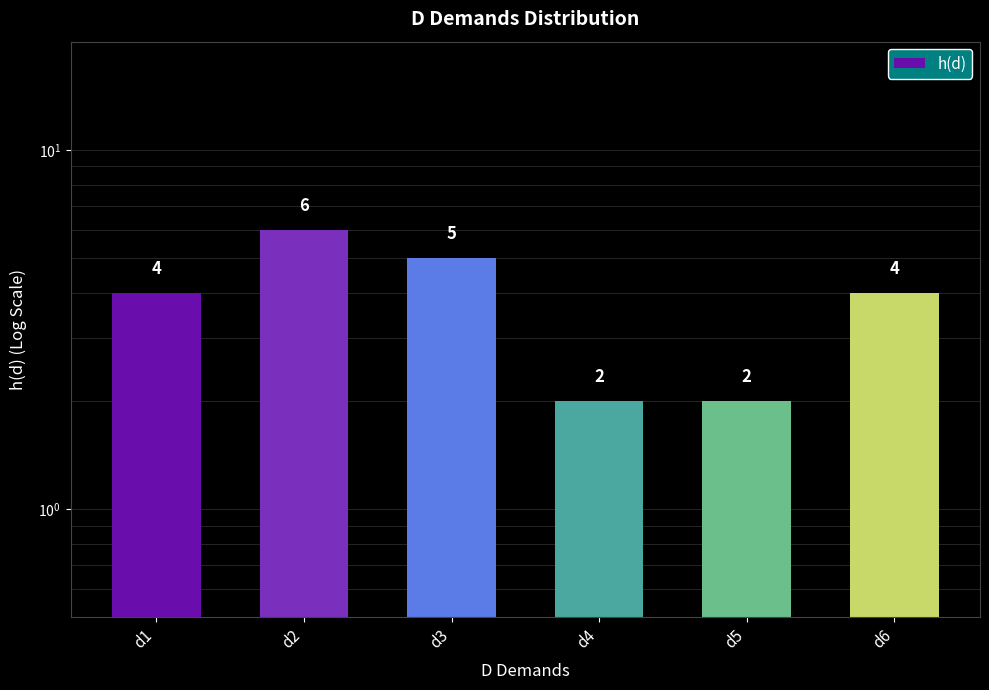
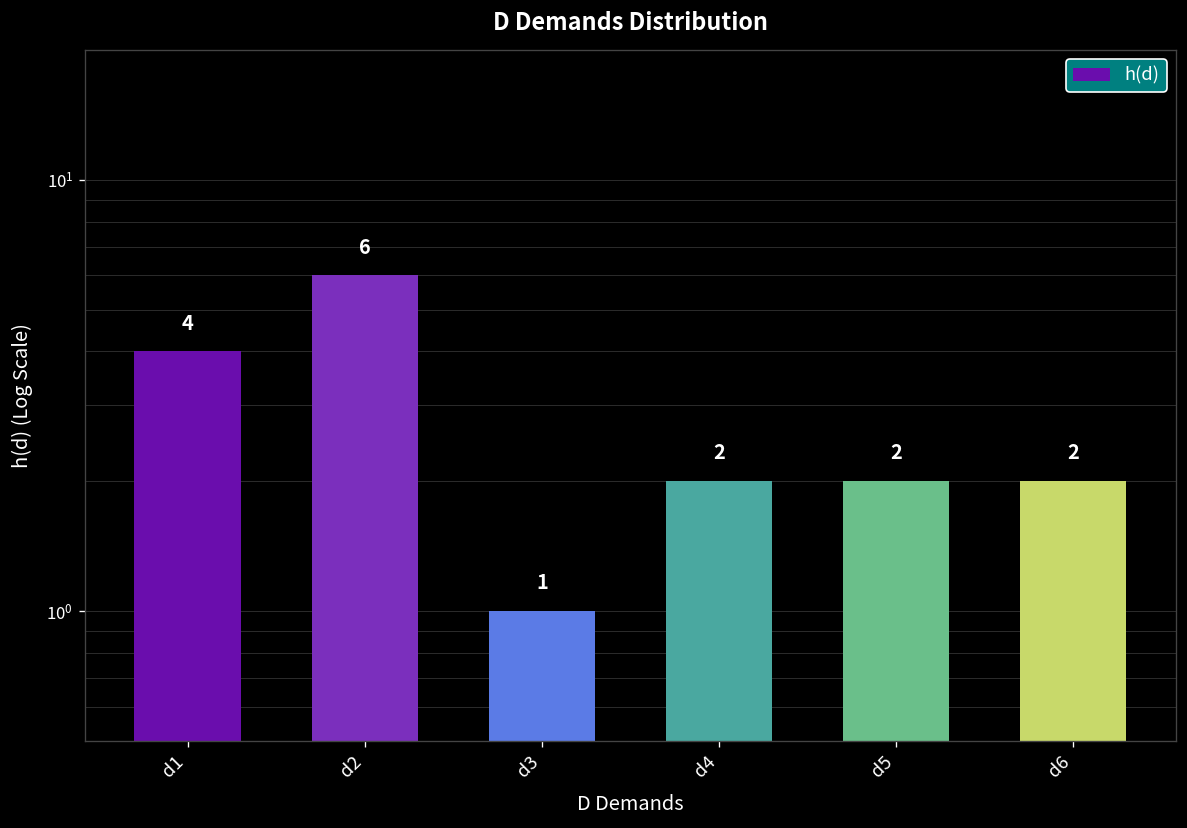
d3: 5 -> 1
d6: 4 -> 2
